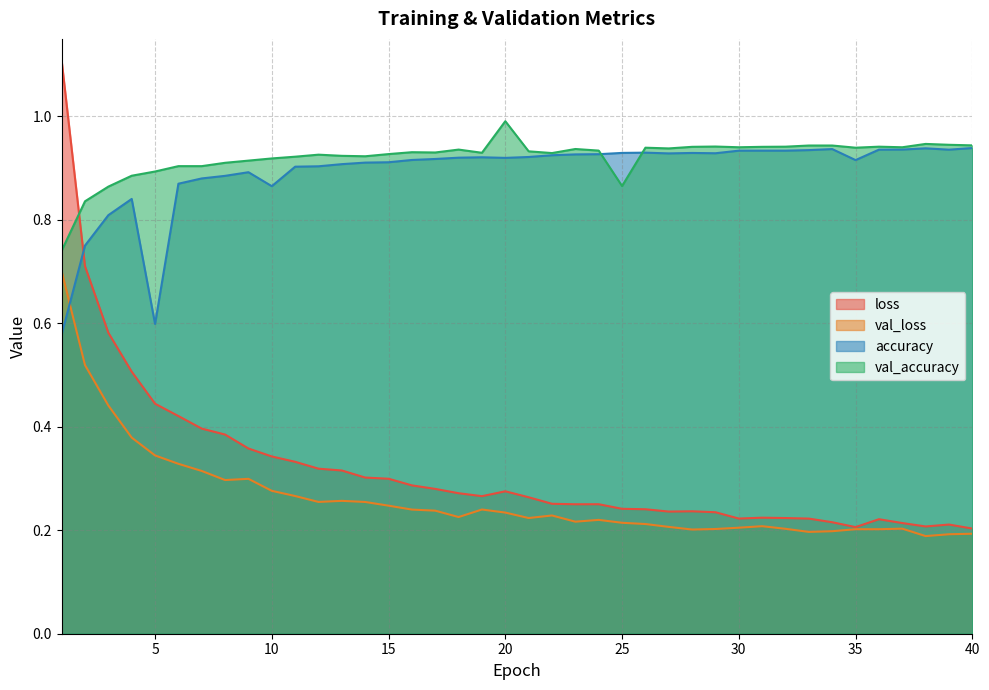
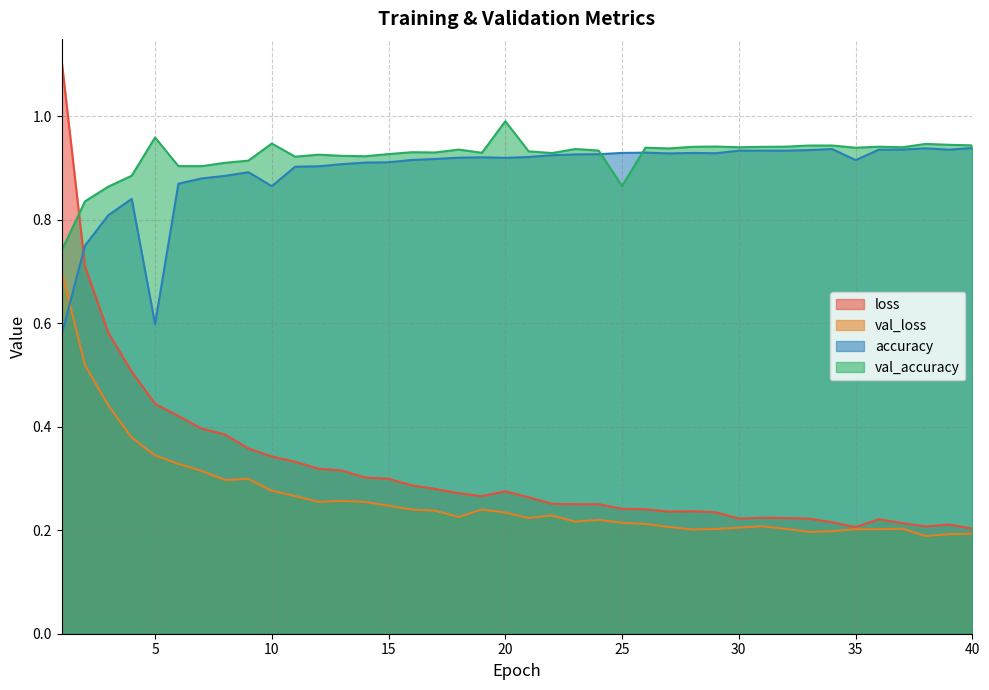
val_accuracy, 5: 0.89 -> 0.96
val_accuracy, 10: 0.92 -> 0.95
